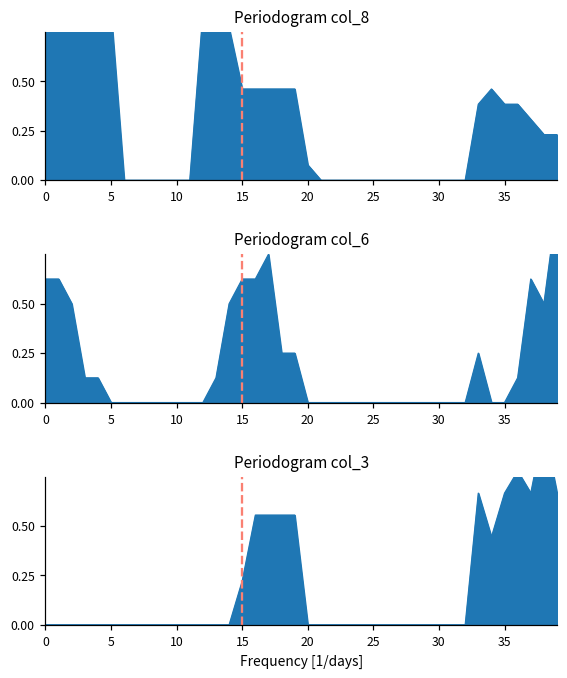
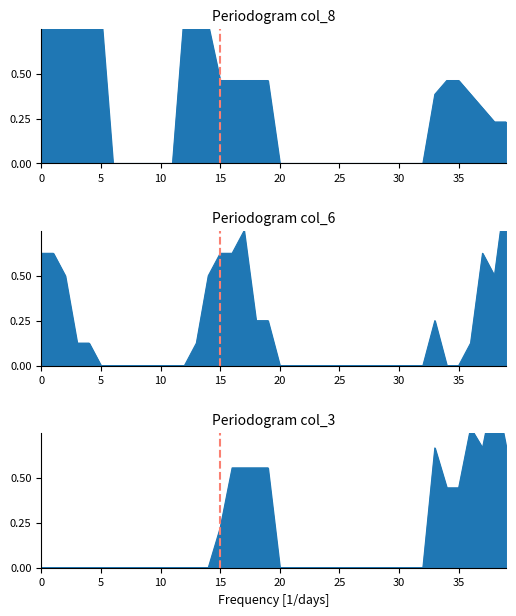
Periodogram col_8, 20: 0.08 -> 0.00
Periodogram col_8, 35: 0.38 -> 0.46
Periodogram col_3, 35: 0.67 -> 0.44
